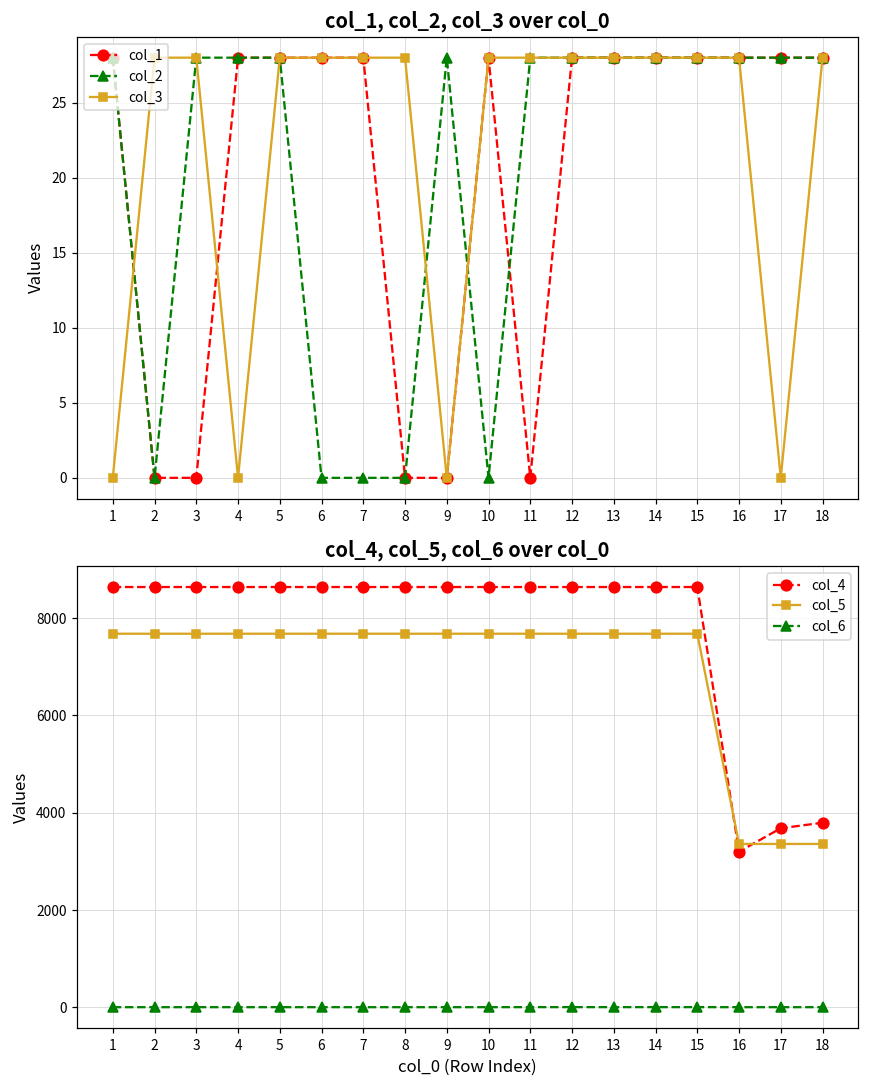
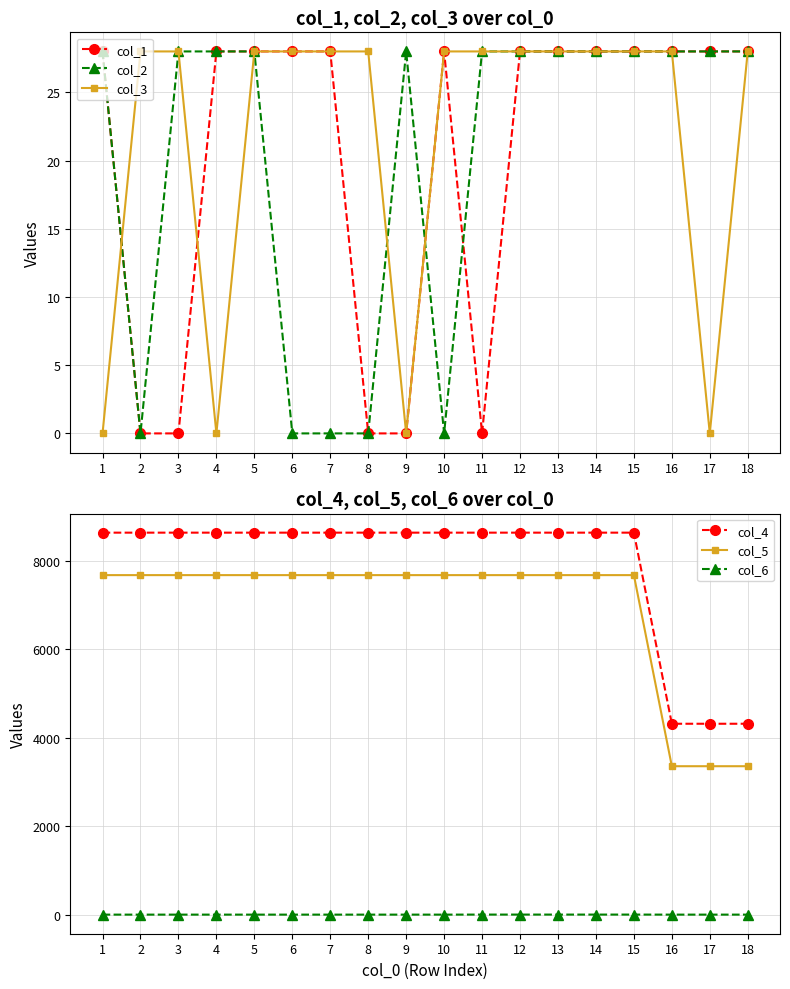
col_4, col_5, col_6 over col_0, col_4, 16: 3200 -> 4300
col_4, col_5, col_6 over col_0, col_4, 17: 3700 -> 4300
col_4, col_5, col_6 over col_0, col_4, 18: 3800 -> 4300
